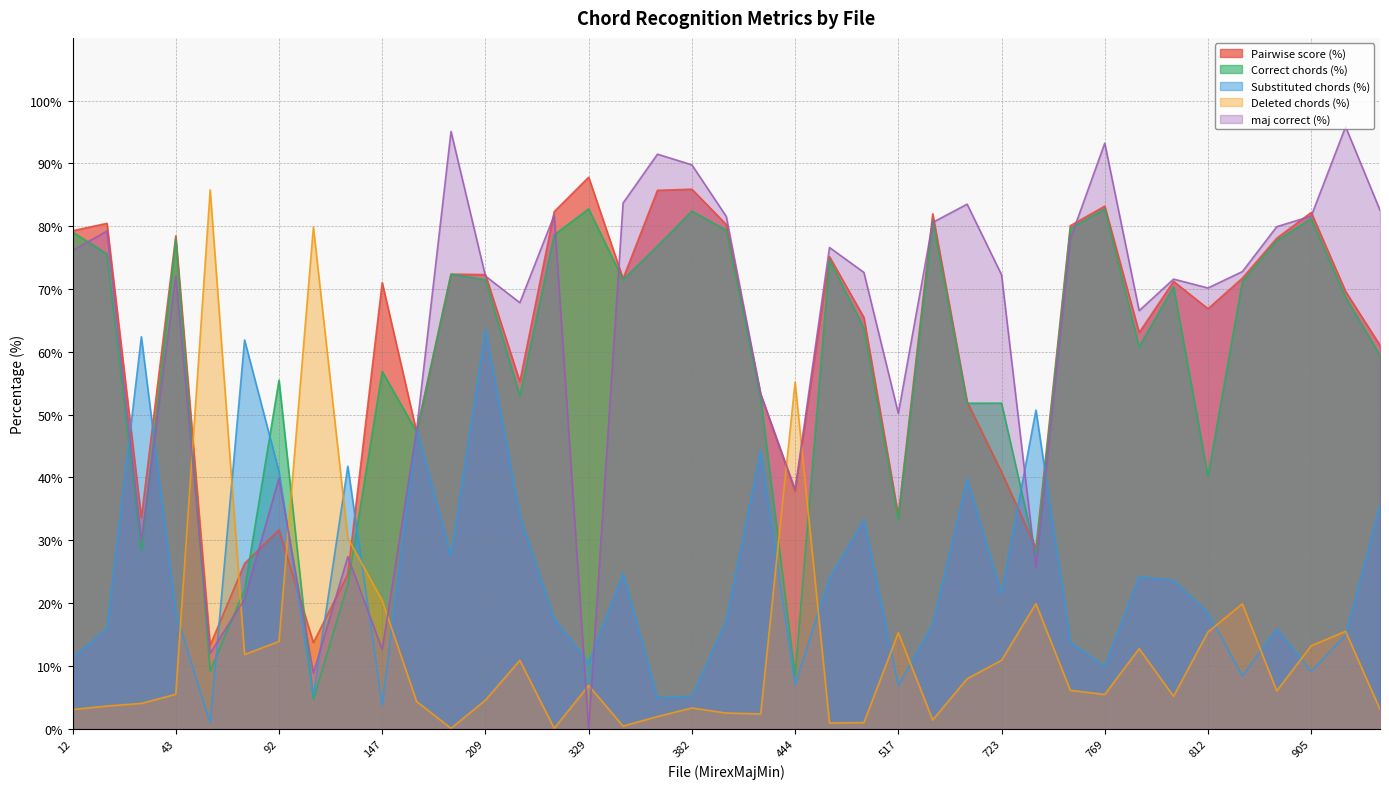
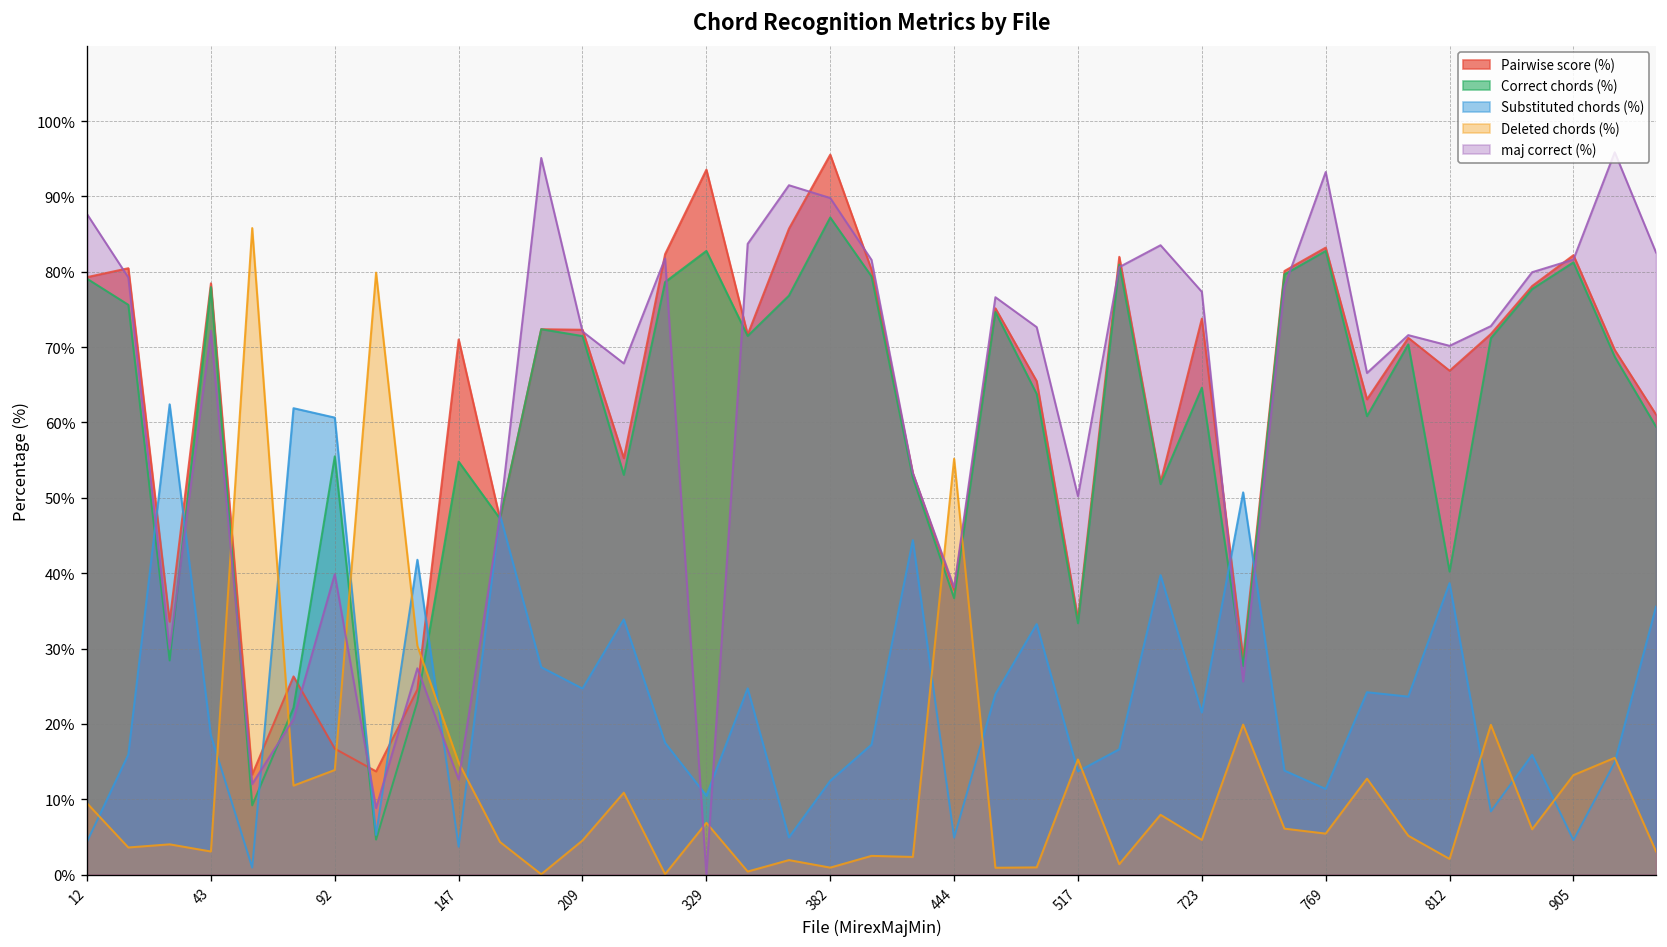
Substituted chords (%), 12: 11% -> 4%
Deleted chords (%), 12: 3% -> 9%
maj correct (%), 12: 76% -> 88%
Deleted chords (%), 43: 5% -> 3%
Pairwise score (%), 92: 32% -> 17%
Substituted chords (%), 92: 41% -> 61%
Correct chords (%), 147: 57% -> 55%
Deleted chords (%), 147: 20% -> 15%
Substituted chords (%), 209: 64% -> 25%
Pairwise score (%), 329: 88% -> 94%
Pairwise score (%), 382: 86% -> 96%
Correct chords (%), 382: 82% -> 87%
Substituted chords (%), 382: 5% -> 12%
Deleted chords (%), 382: 3% -> 1%
Correct chords (%), 444: 8% -> 37%
Substituted chords (%), 444: 7% -> 5%
Substituted chords (%), 517: 7% -> 14%
Pairwise score (%), 723: 41% -> 74%
Correct chords (%), 723: 52% -> 65%
Deleted chords (%), 723: 11% -> 5%
maj correct (%), 723: 72% -> 77%
Substituted chords (%), 769: 10% -> 11%
Substituted chords (%), 812: 18% -> 39%
Deleted chords (%), 812: 15% -> 2%
Substituted chords (%), 905: 9% -> 5%
